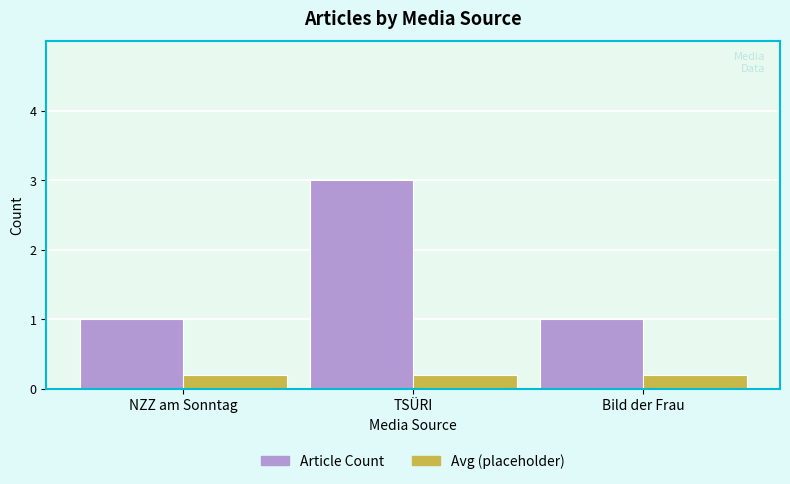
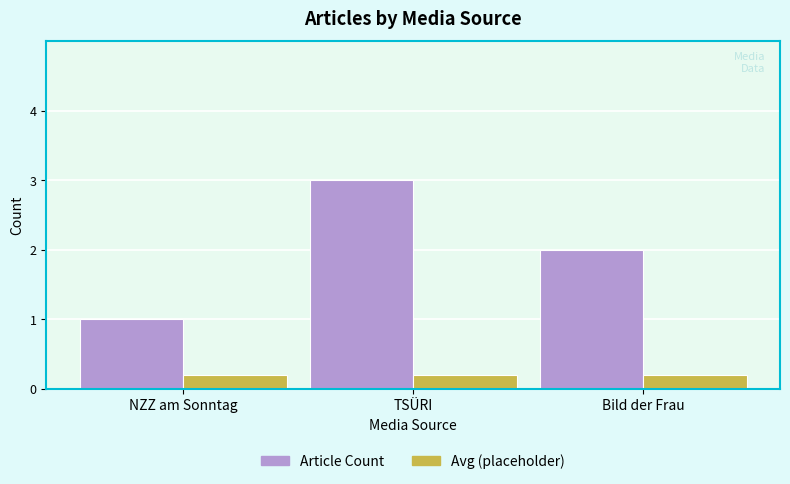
Article Count, Bild der Frau: 1 -> 2
